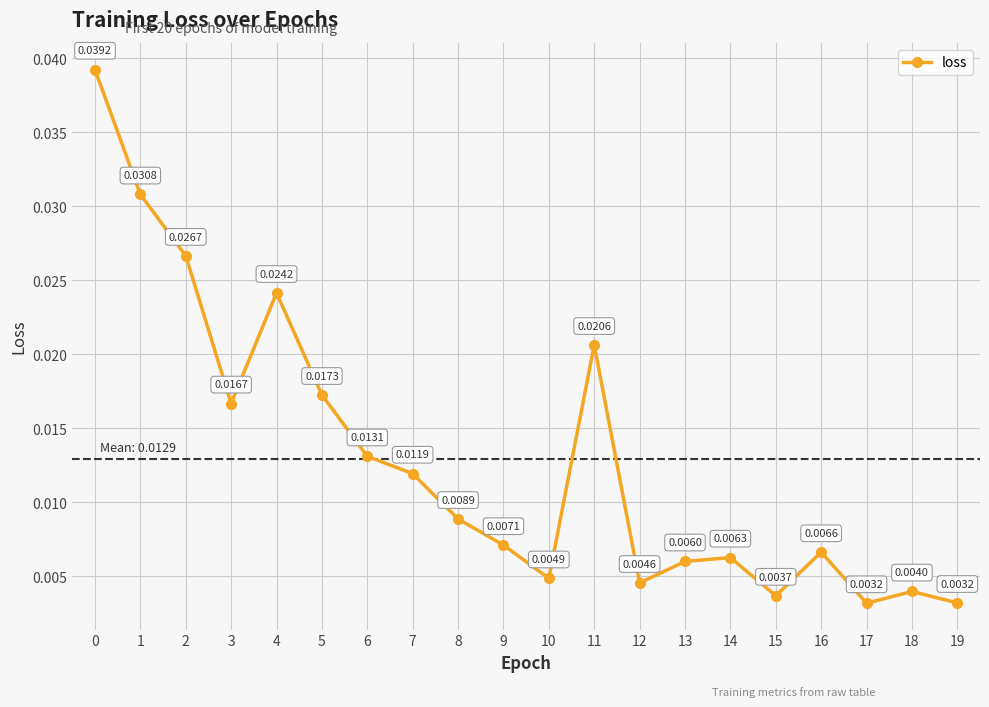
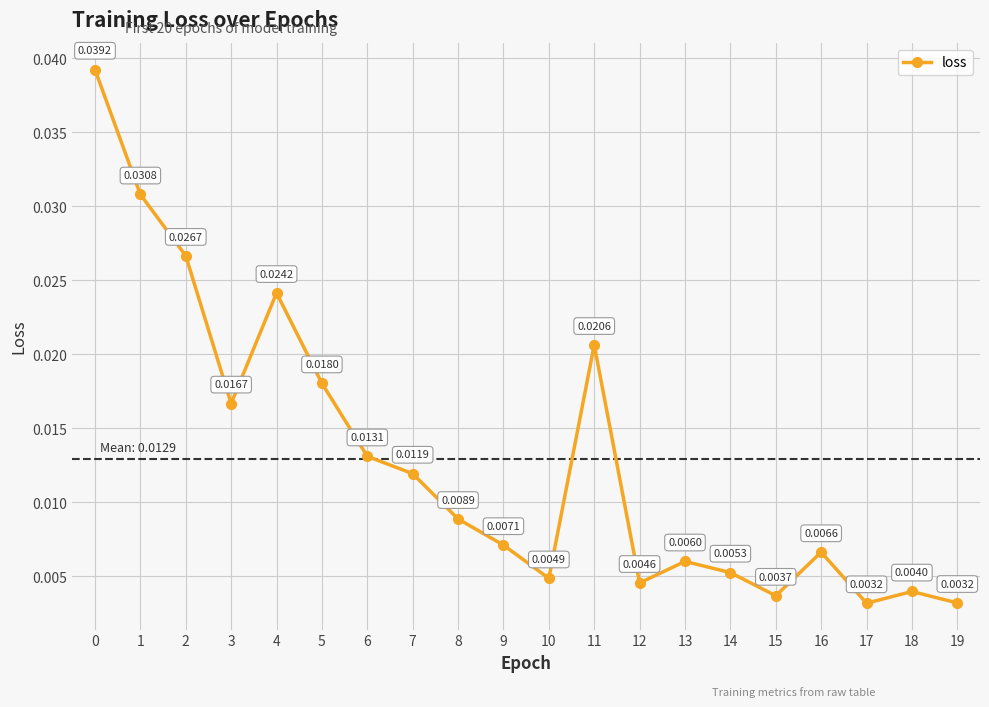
5: 0.0173 -> 0.0180
14: 0.0063 -> 0.0053
